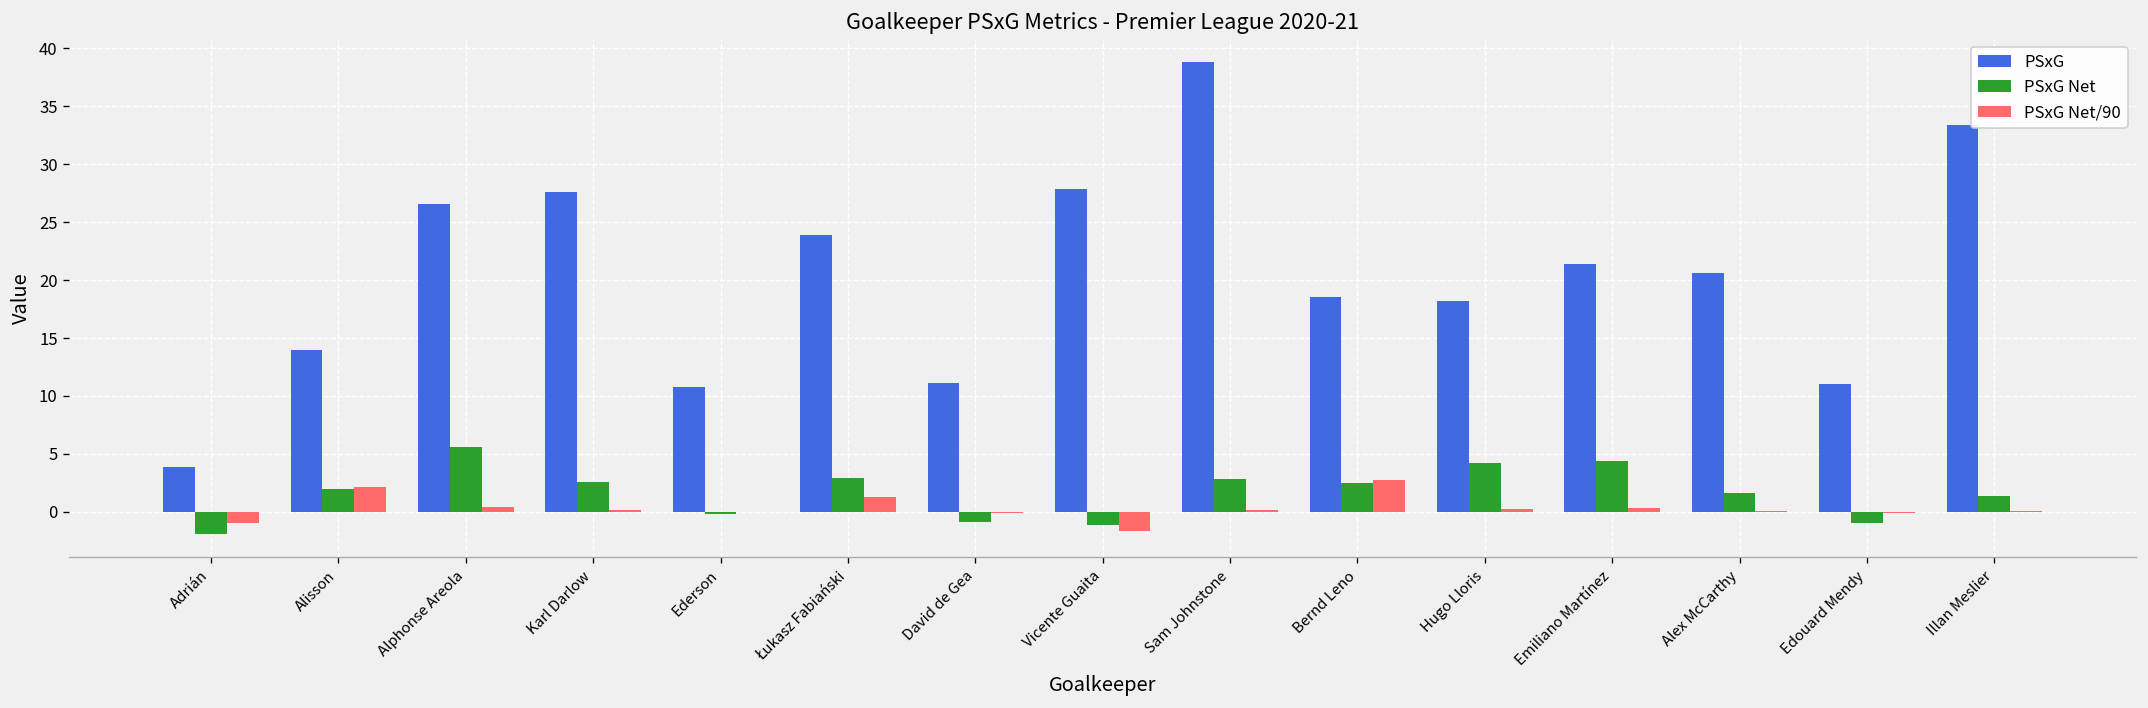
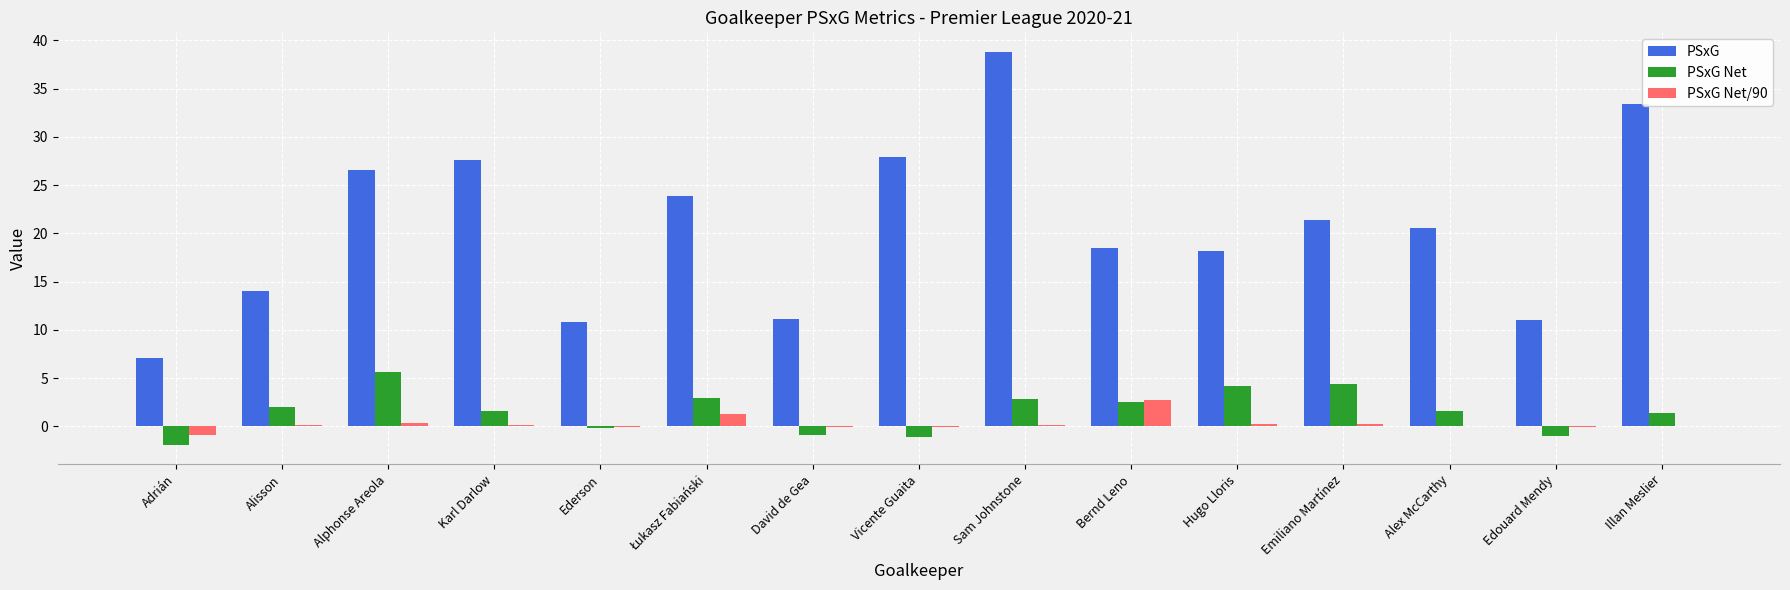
PSxG, Adrián: 4 -> 7
PSxG Net/90, Alisson: 2 -> 0
PSxG Net, Karl Darlow: 3 -> 2
PSxG Net/90, Vicente Guaita: -2 -> 0
